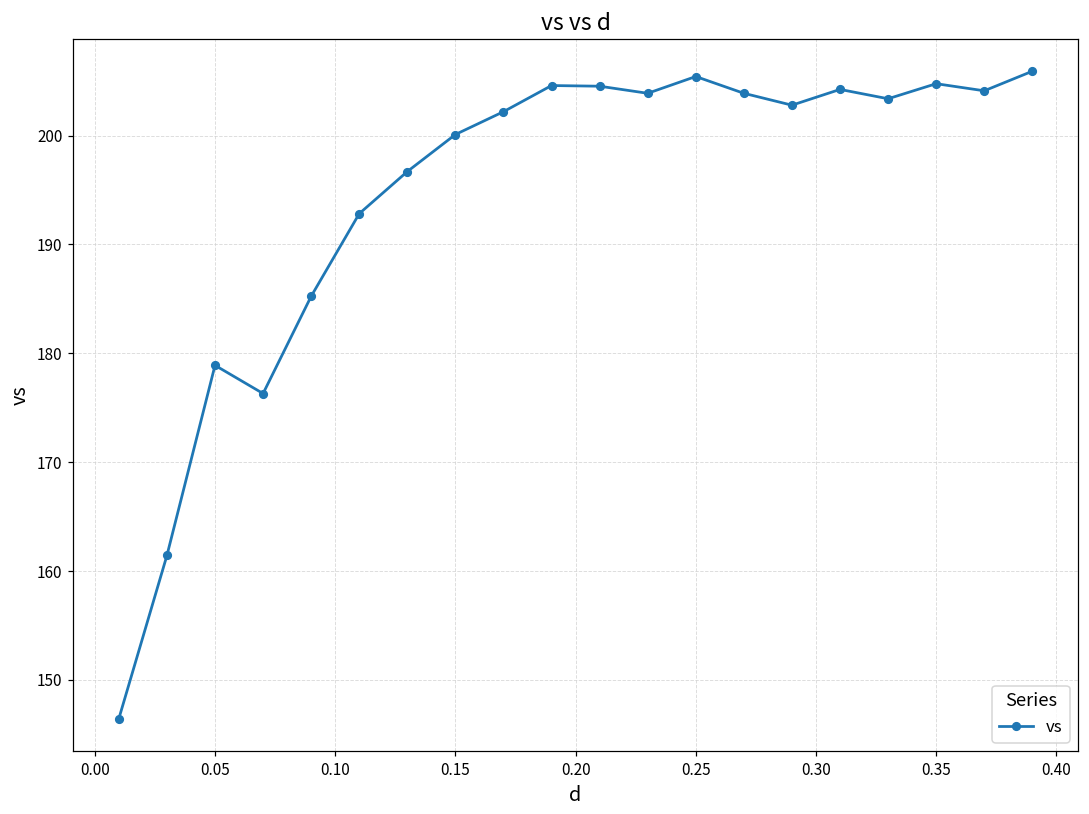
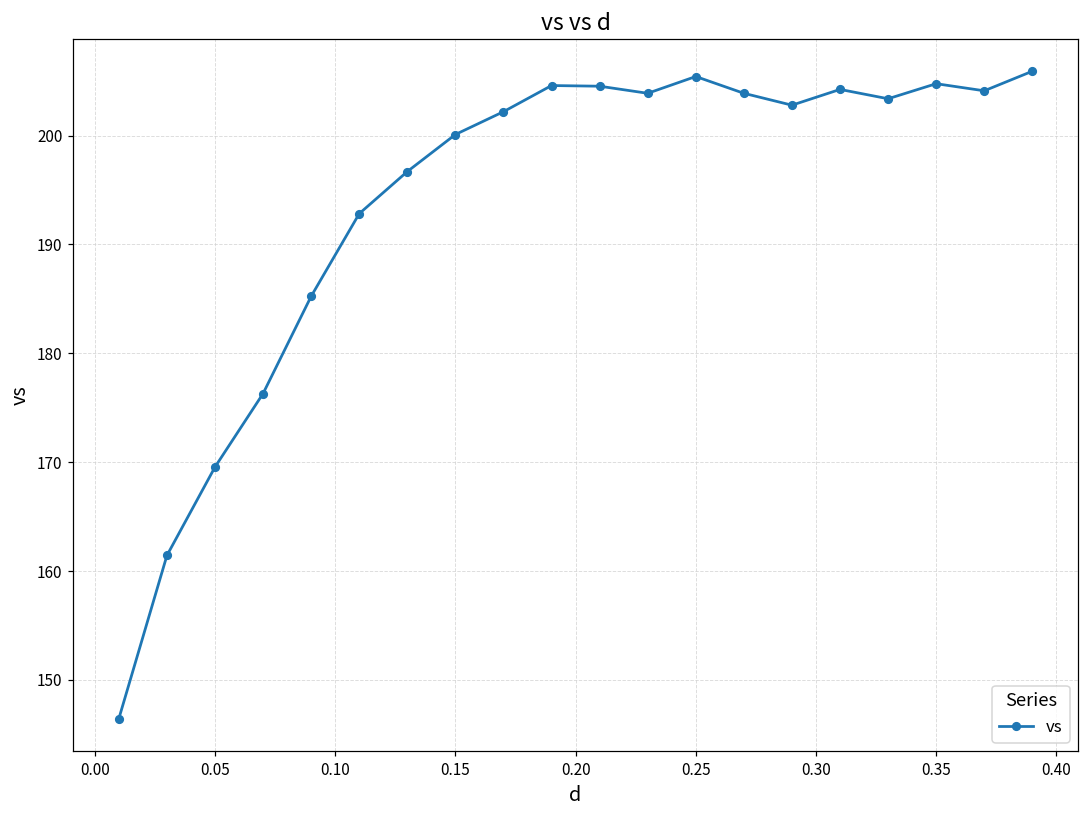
0.05: 179 -> 170
